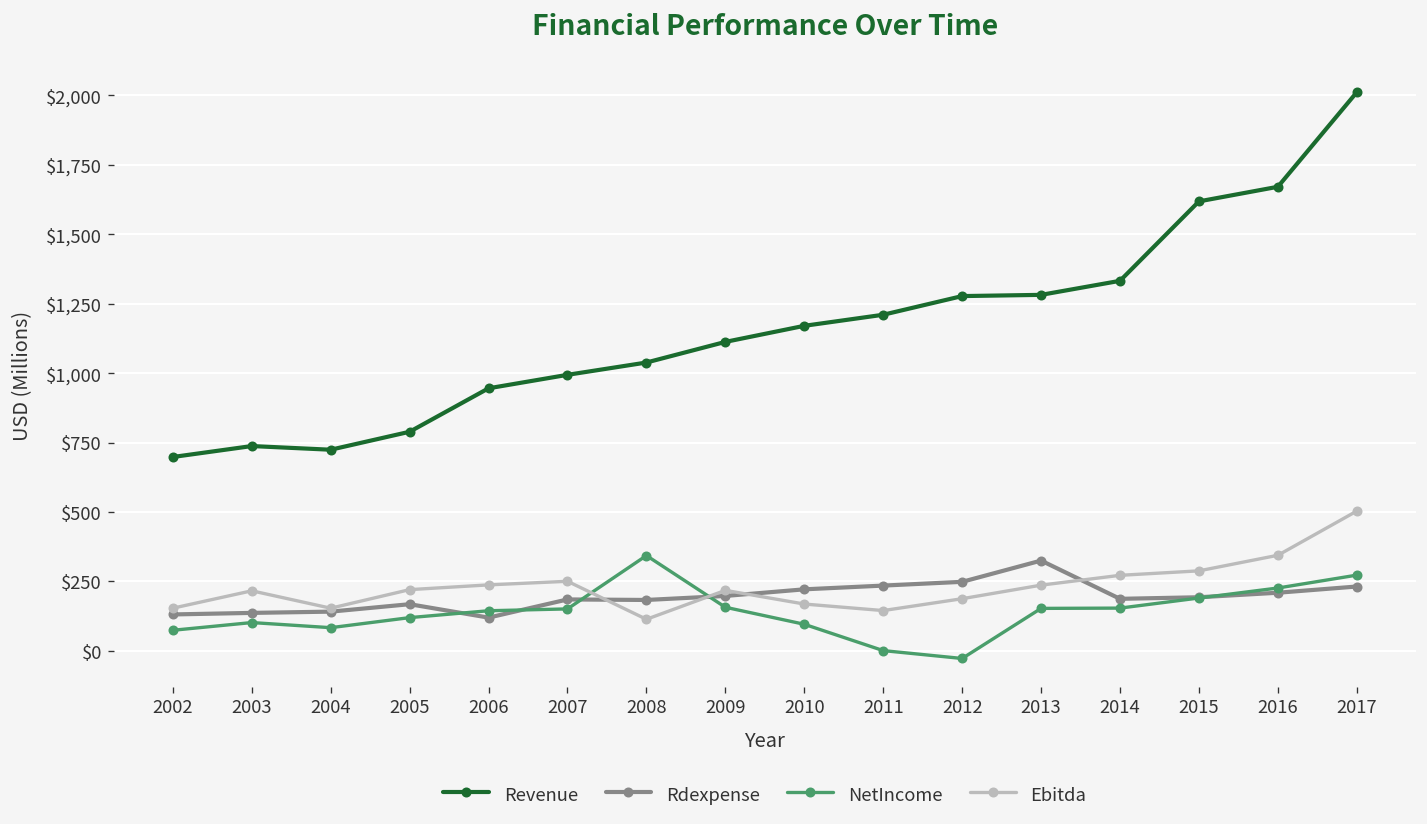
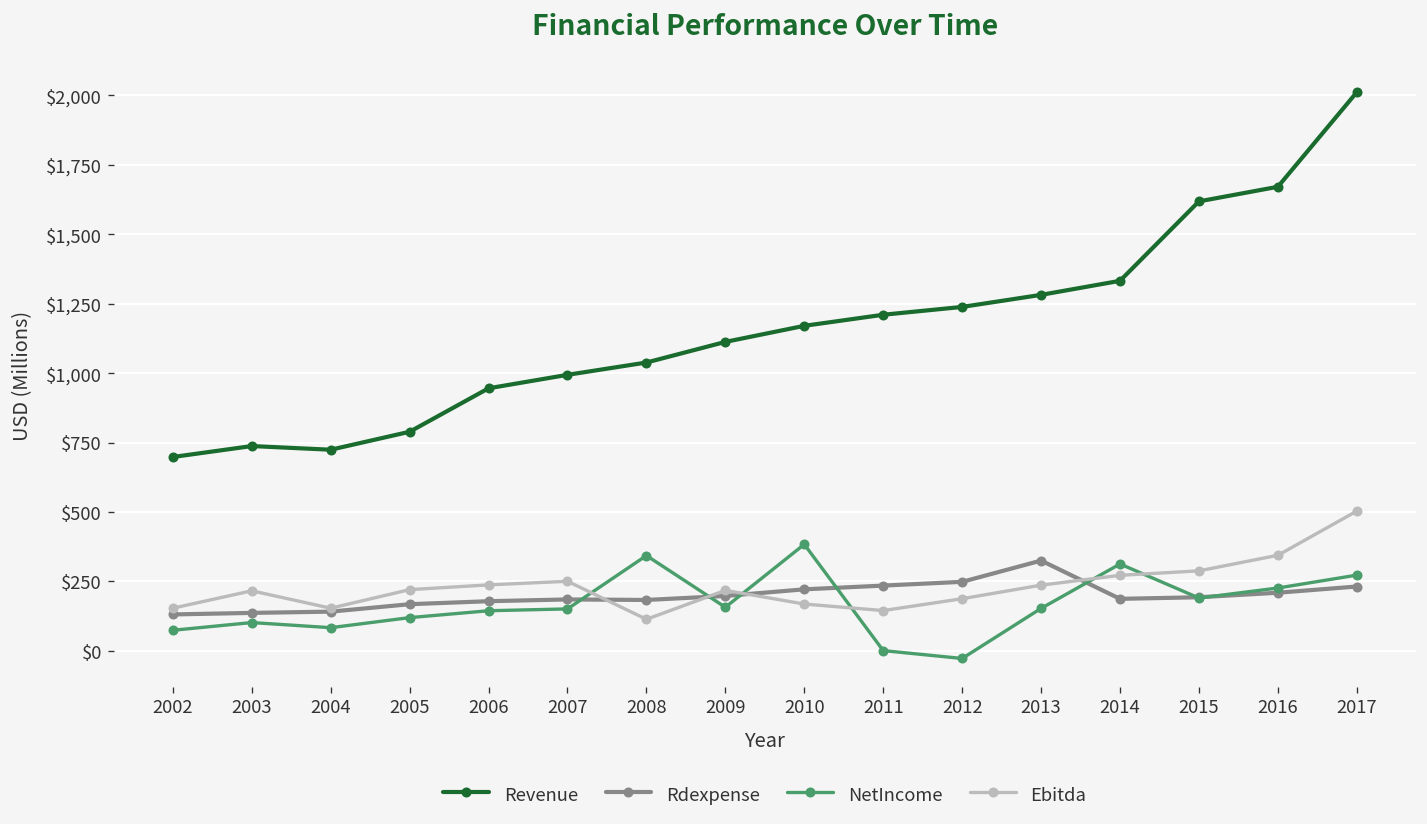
Rdexpense, 2006: $120 -> $180
NetIncome, 2010: $100 -> $380
Revenue, 2012: $1,280 -> $1,240
NetIncome, 2014: $150 -> $310
